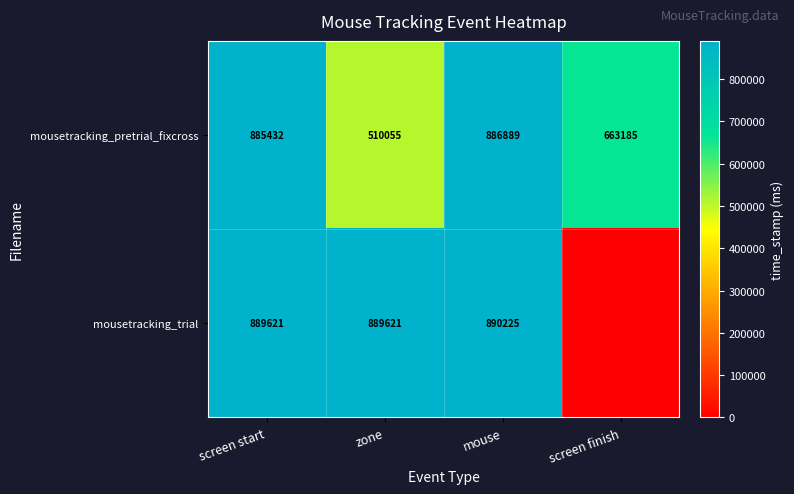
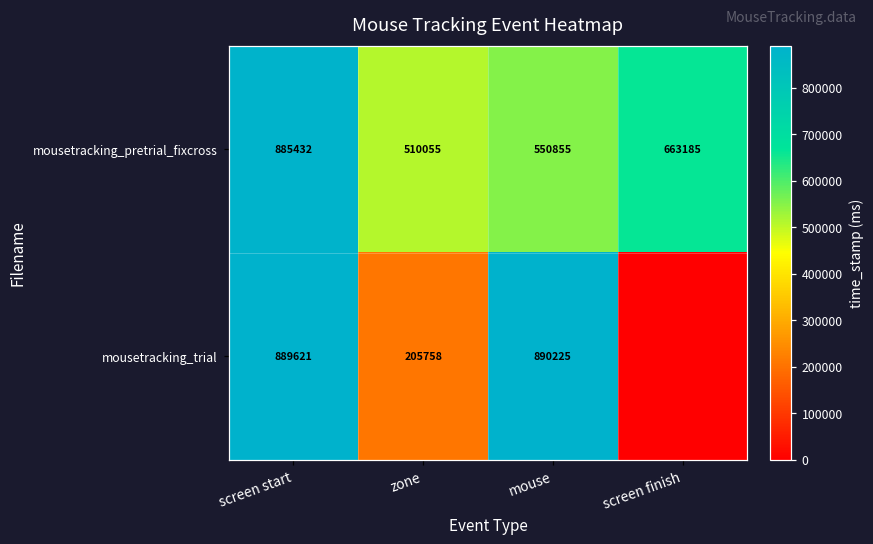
mousetracking_pretrial_fixcross, mouse: 886889 -> 550855
mousetracking_trial, zone: 889621 -> 205758
